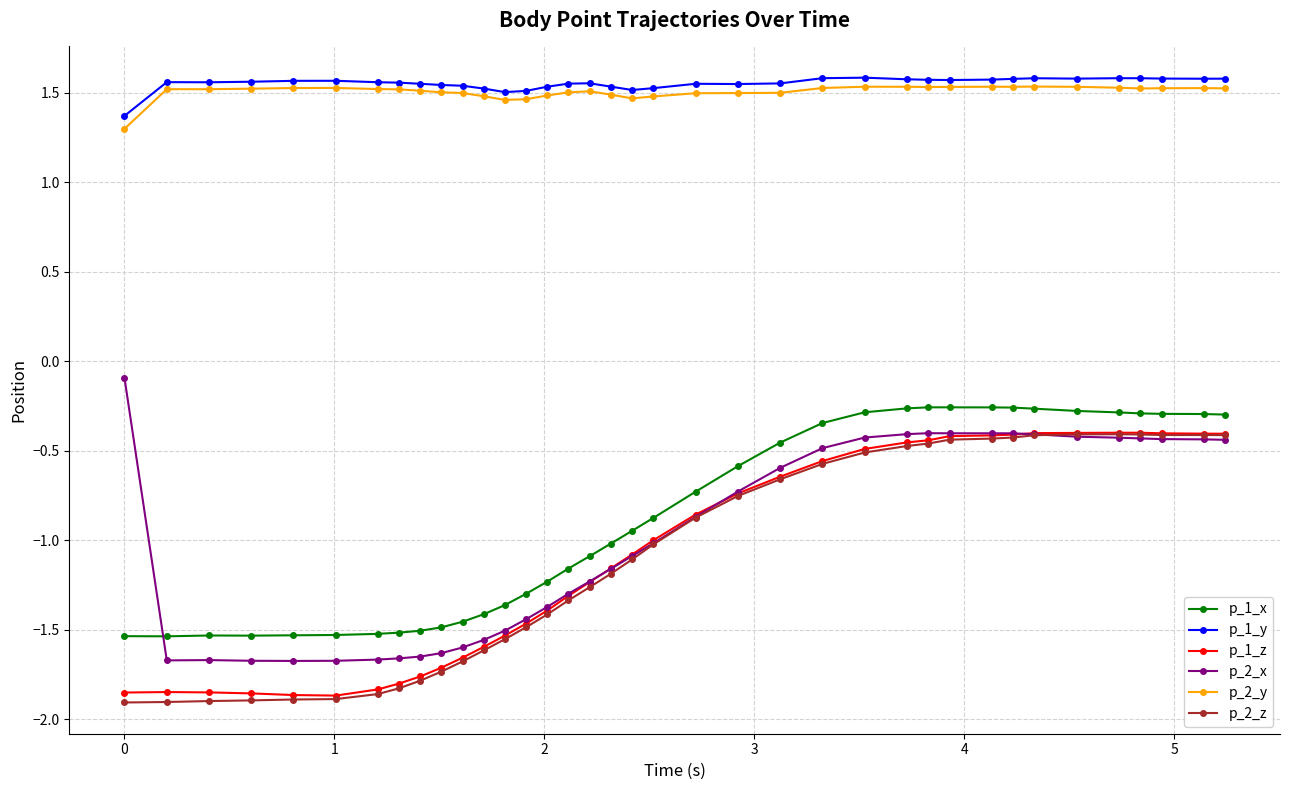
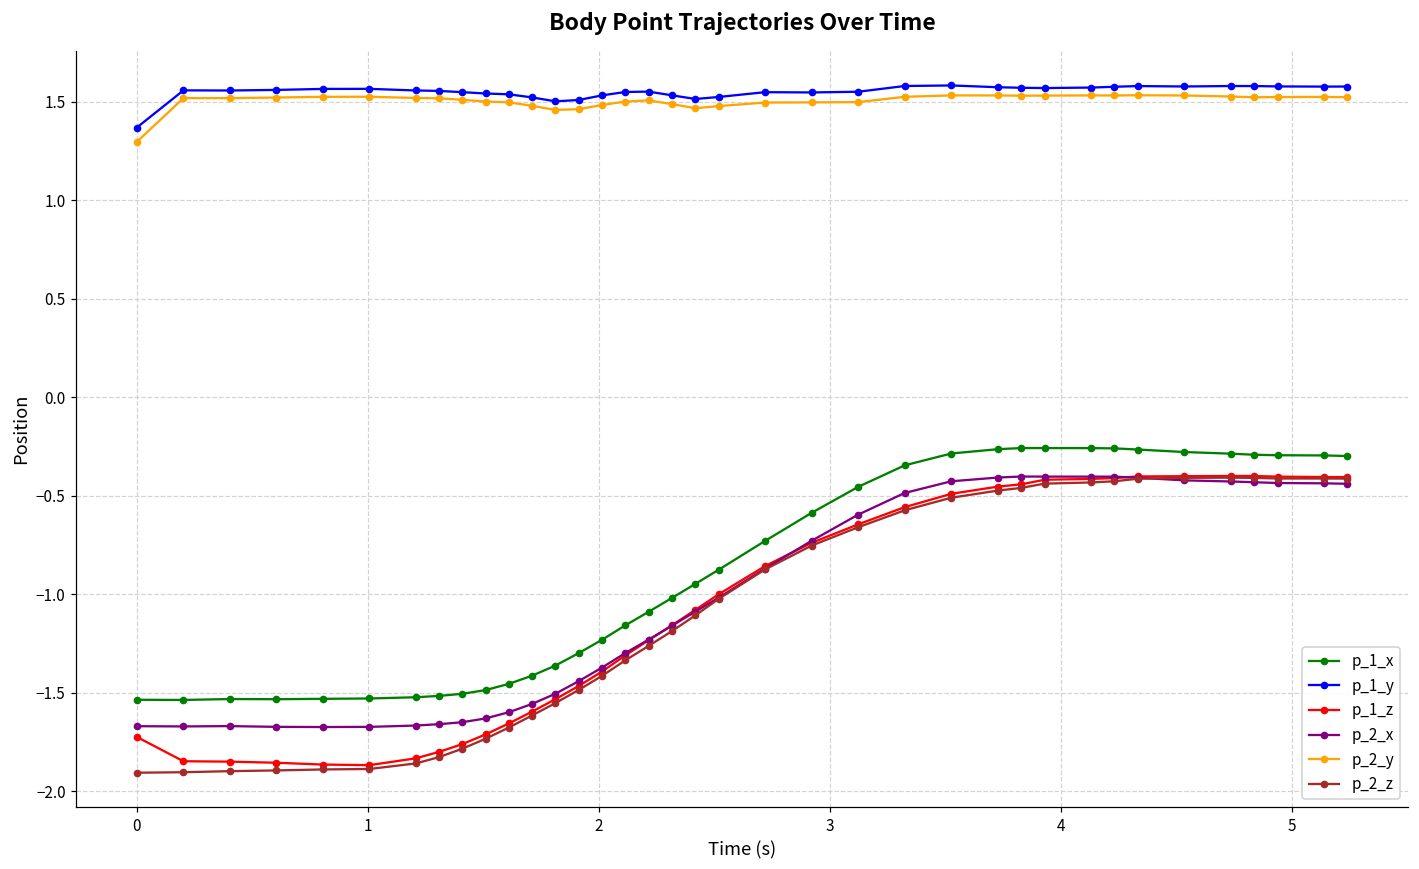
p_1_z, 0: -1.85 -> -1.73
p_2_x, 0: -0.09 -> -1.67
